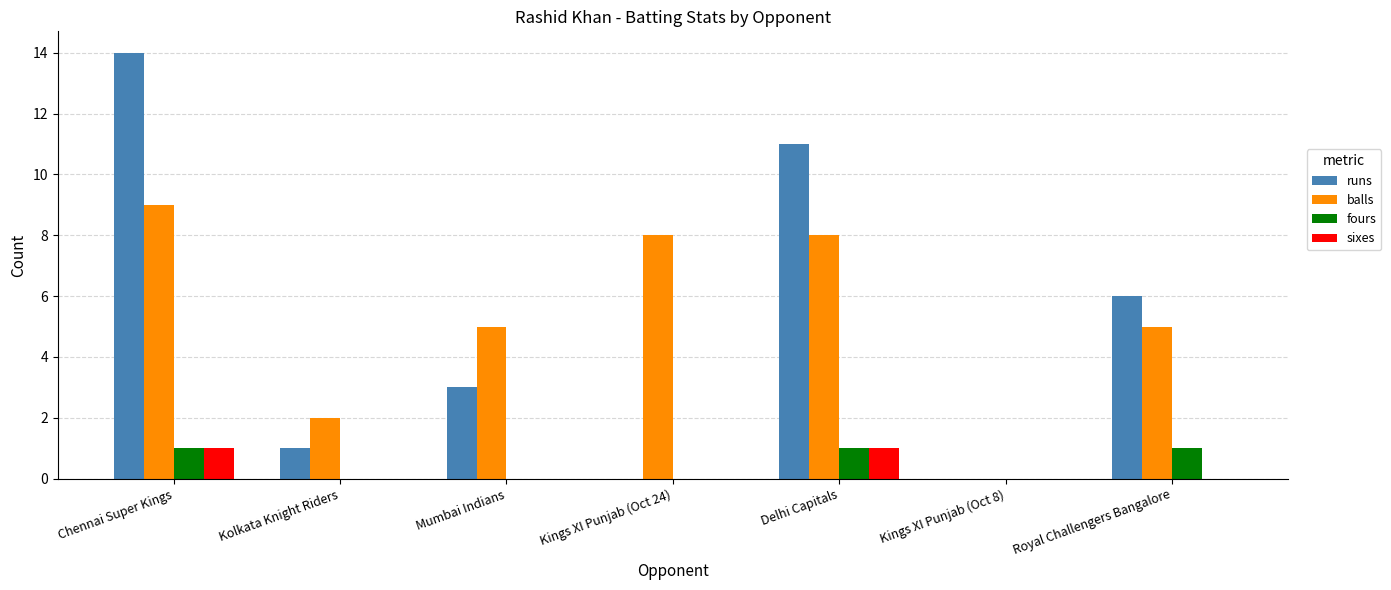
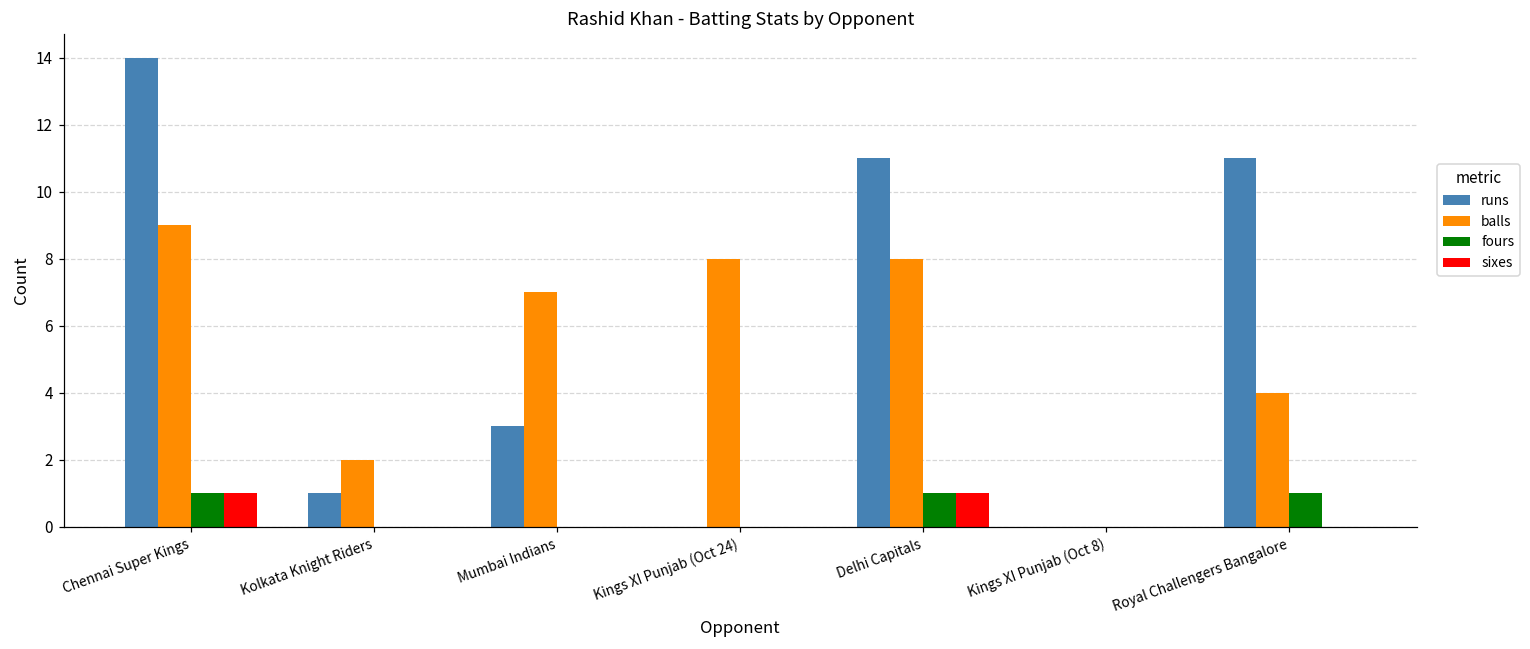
balls, Mumbai Indians: 5 -> 7
runs, Royal Challengers Bangalore: 6 -> 11
balls, Royal Challengers Bangalore: 5 -> 4
